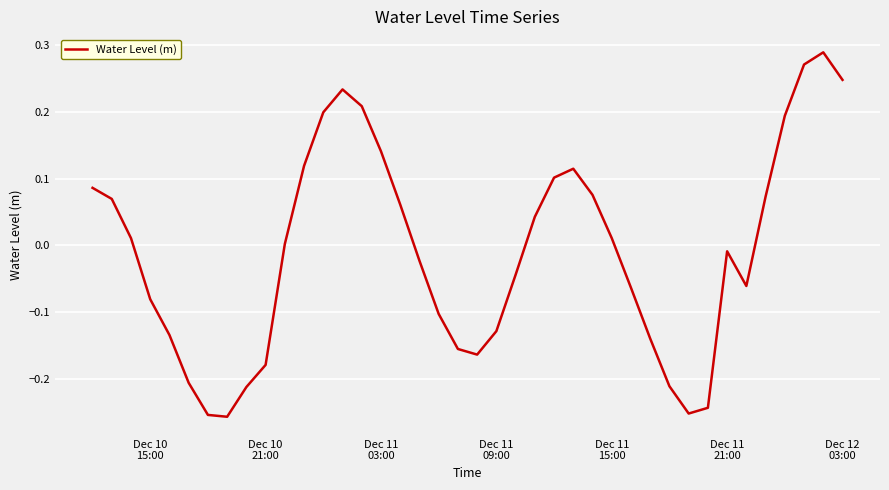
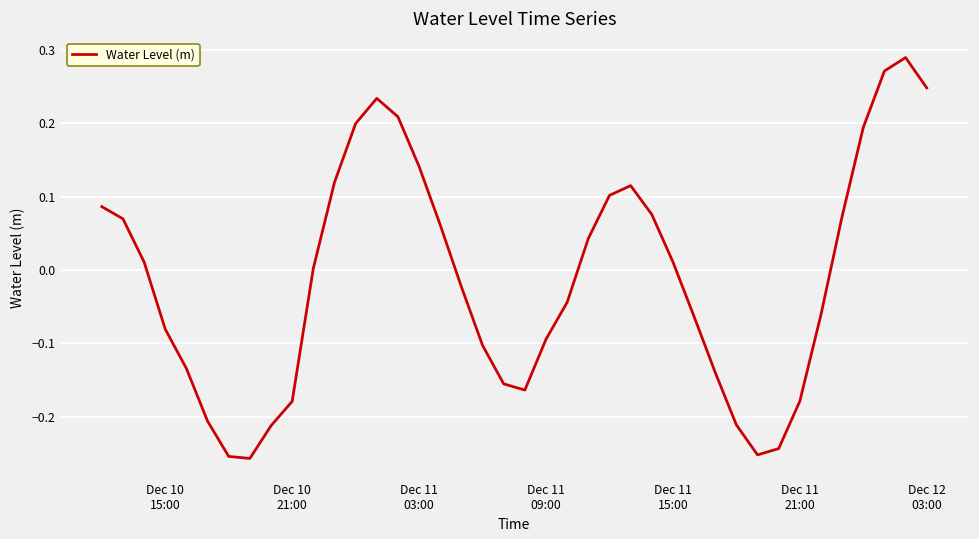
Dec 11 09:00: -0.13 -> -0.09
Dec 11 21:00: -0.01 -> -0.18
